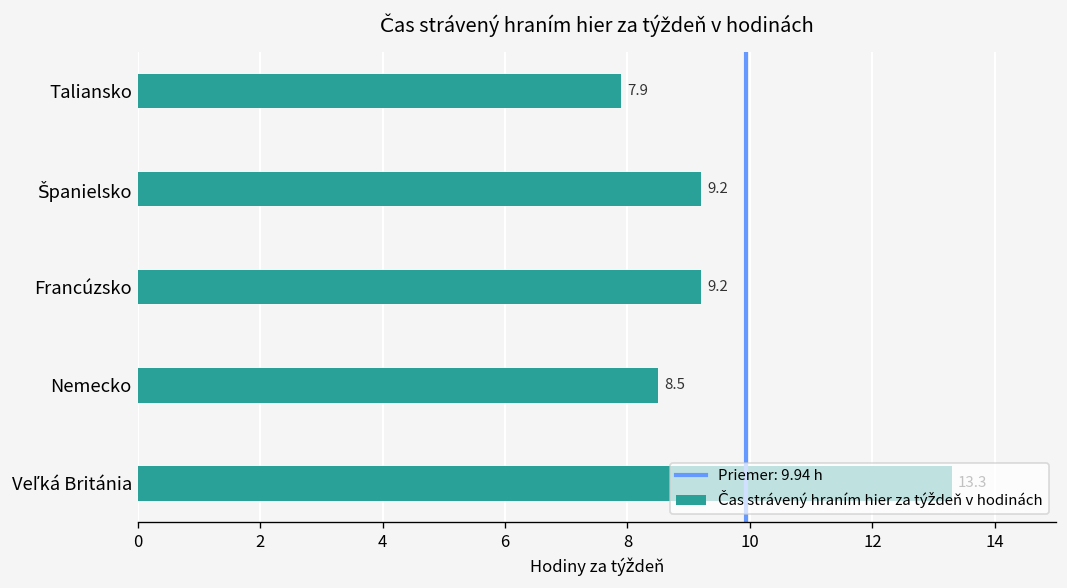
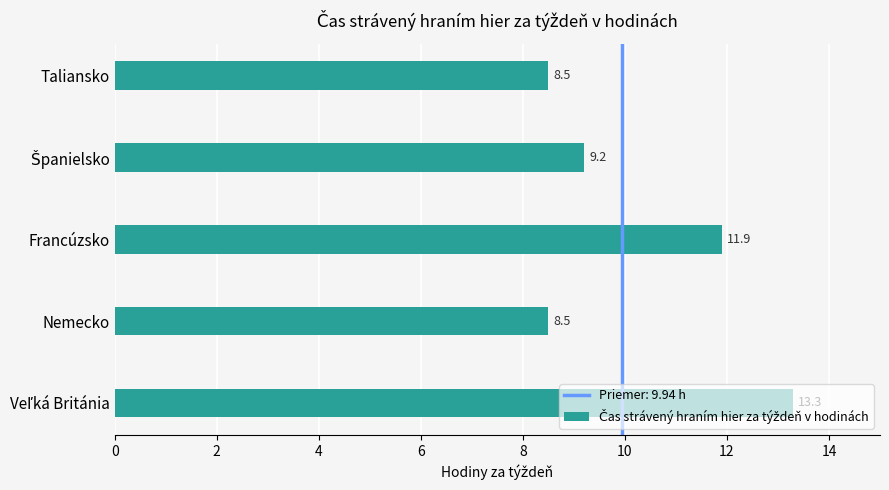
Taliansko: 7.9 -> 8.5
Francúzsko: 9.2 -> 11.9
